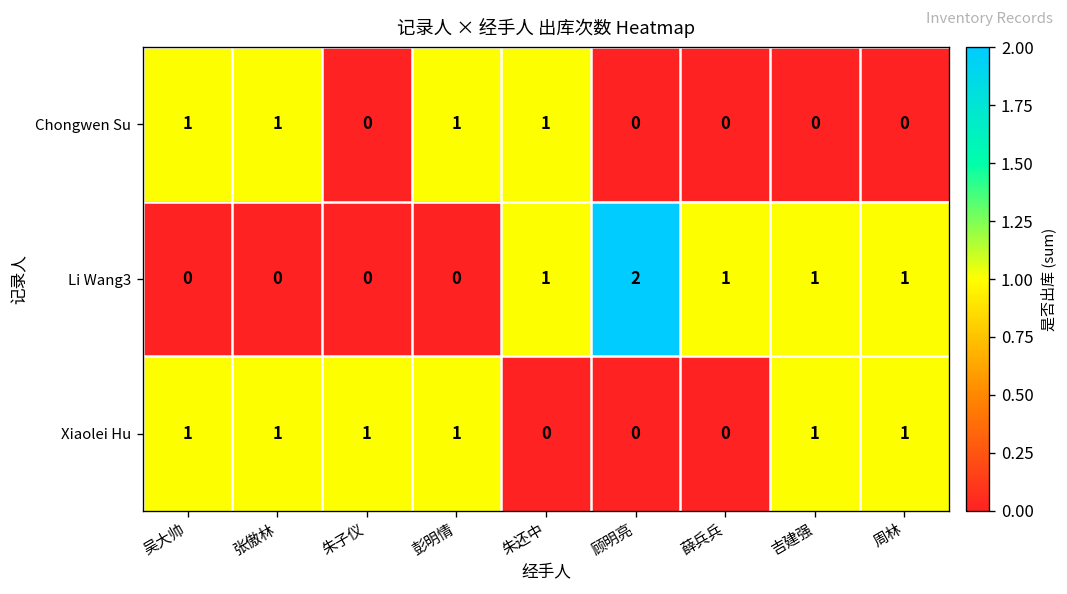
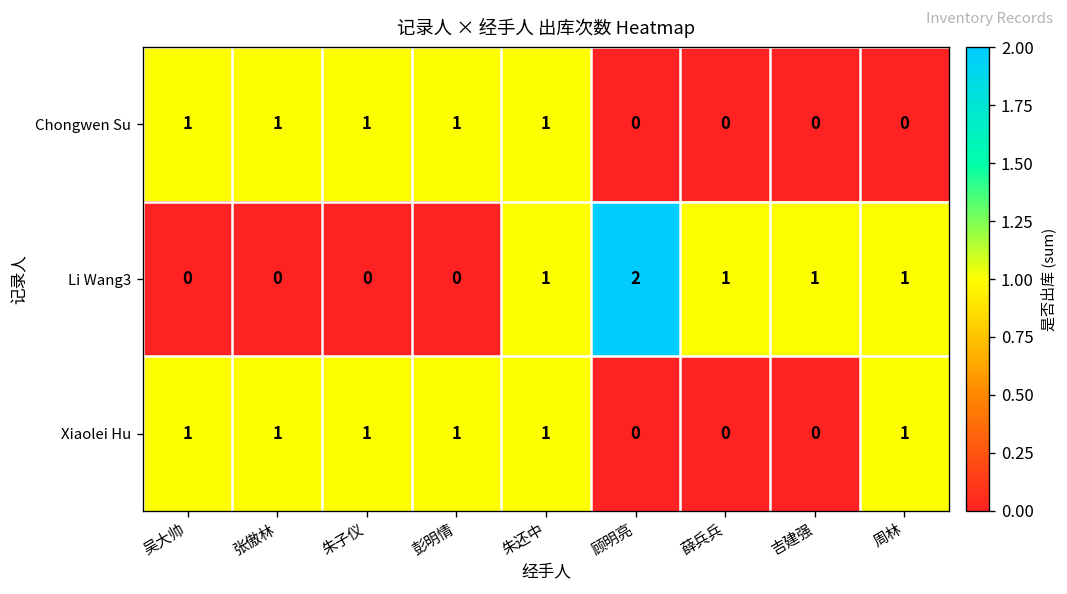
Chongwen Su, 朱子仪: 0 -> 1
Xiaolei Hu, 朱还中: 0 -> 1
Xiaolei Hu, 吉建强: 1 -> 0
